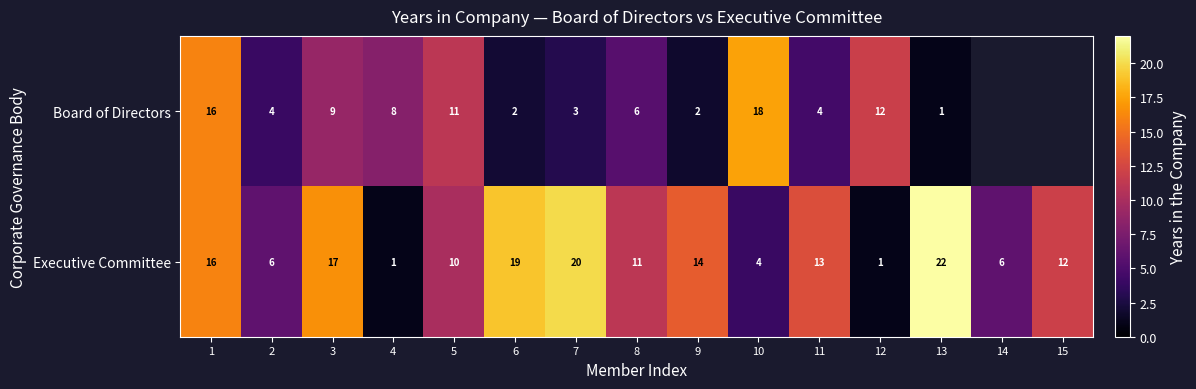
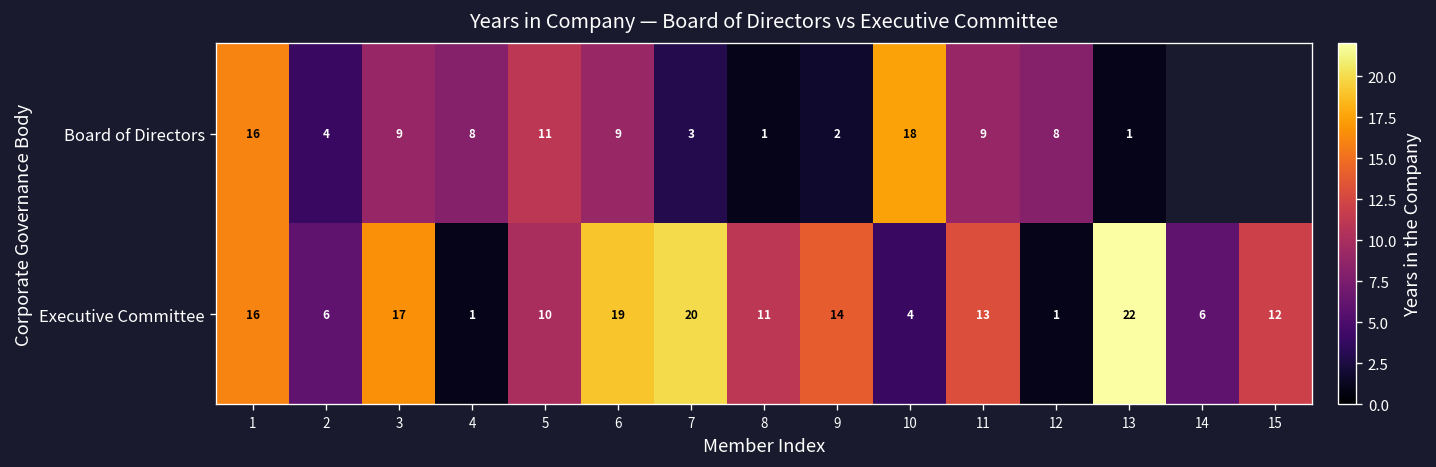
Board of Directors, 6: 2 -> 9
Board of Directors, 8: 6 -> 1
Board of Directors, 11: 4 -> 9
Board of Directors, 12: 12 -> 8
